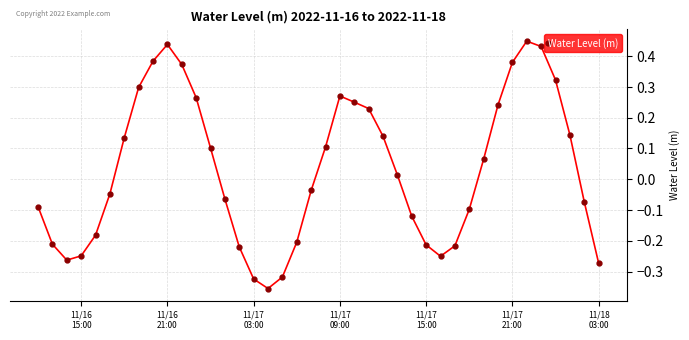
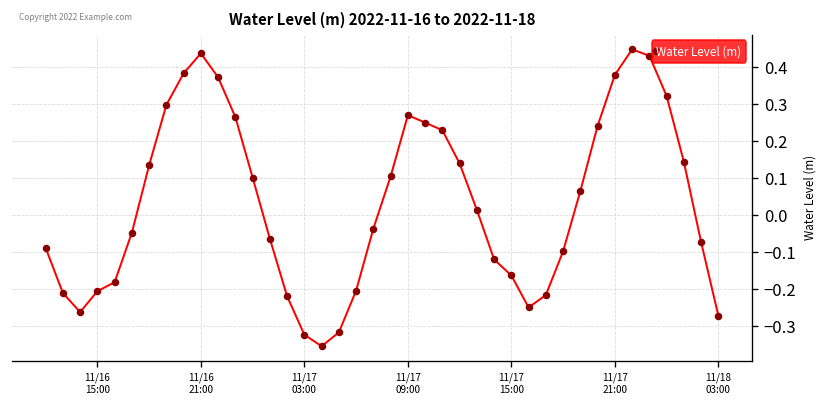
11/16 15:00: -0.25 -> -0.21
11/17 15:00: -0.21 -> -0.16
